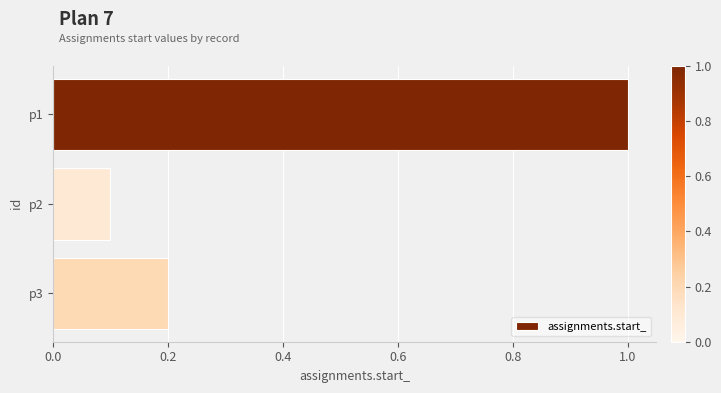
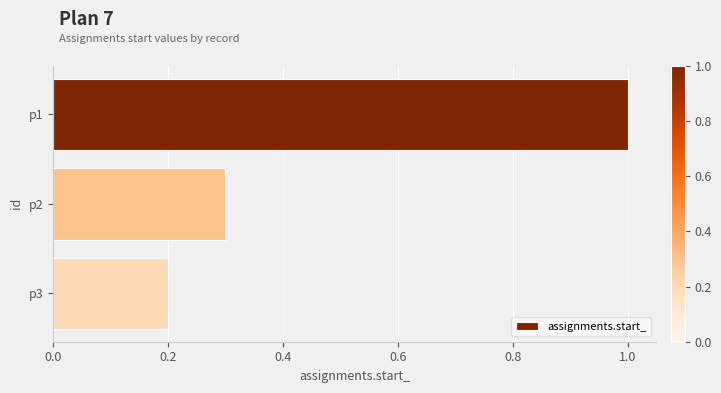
p2: 0.1 -> 0.3
